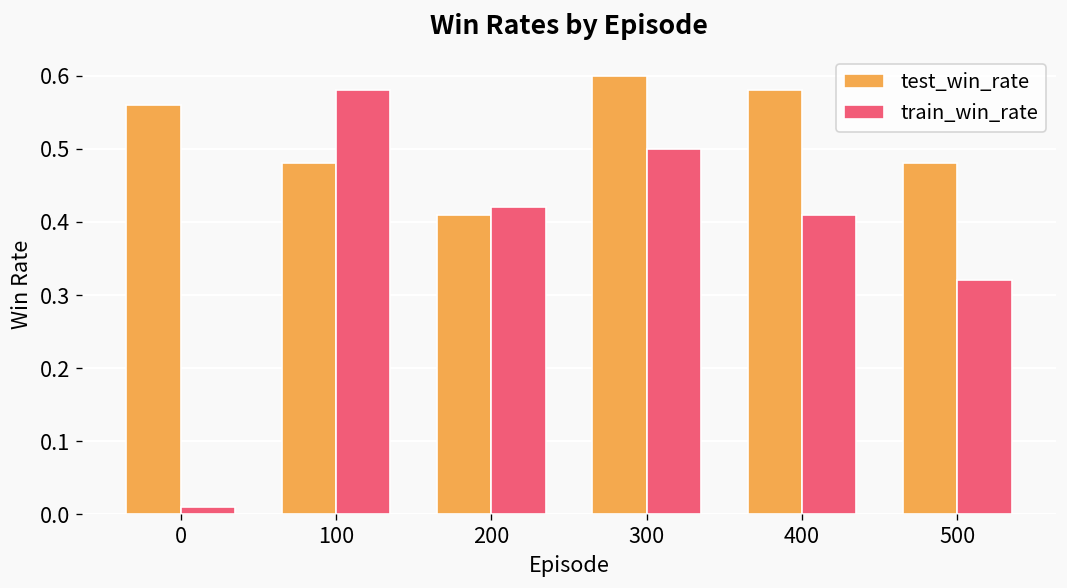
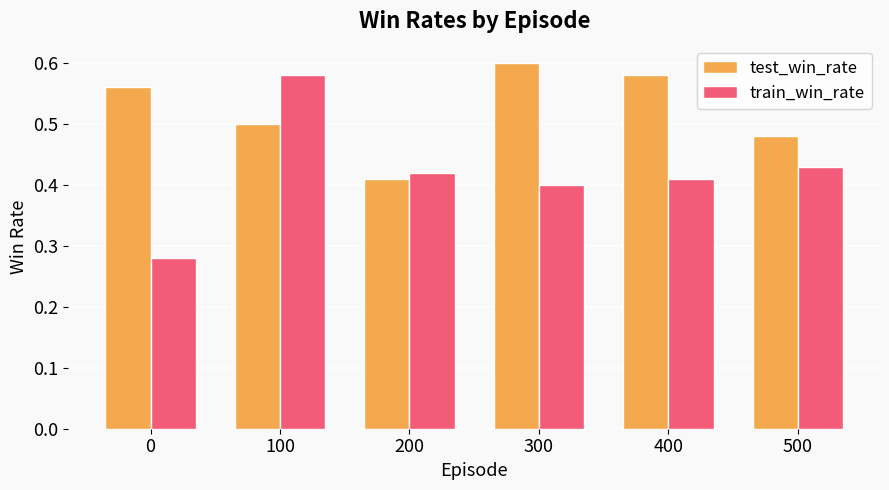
train_win_rate, 0: 0.01 -> 0.28
test_win_rate, 100: 0.48 -> 0.50
train_win_rate, 300: 0.5 -> 0.4
train_win_rate, 500: 0.32 -> 0.43
